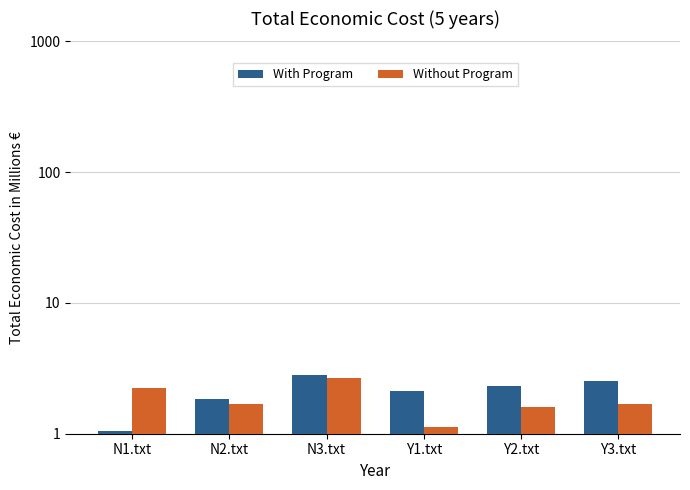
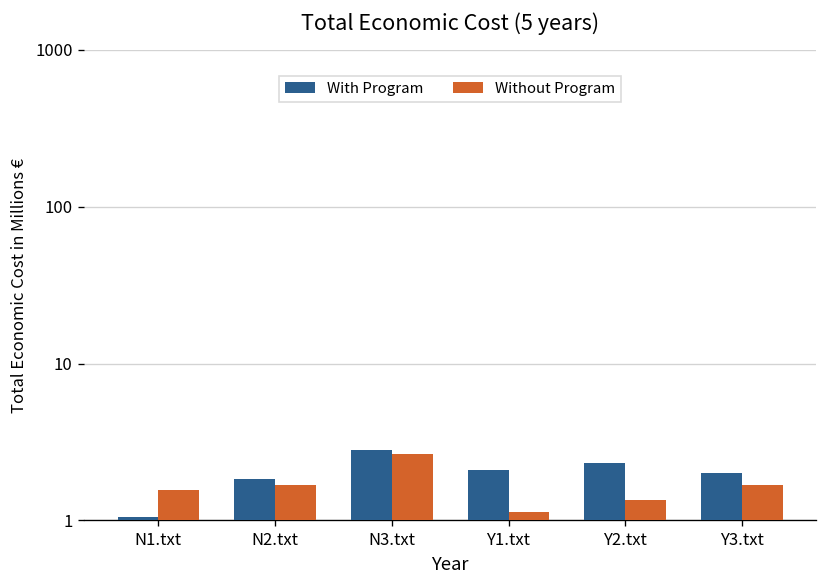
Without Program, N1.txt: 2.2 -> 1.6
Without Program, Y2.txt: 1.6 -> 1.4
With Program, Y3.txt: 2.5 -> 2.0
